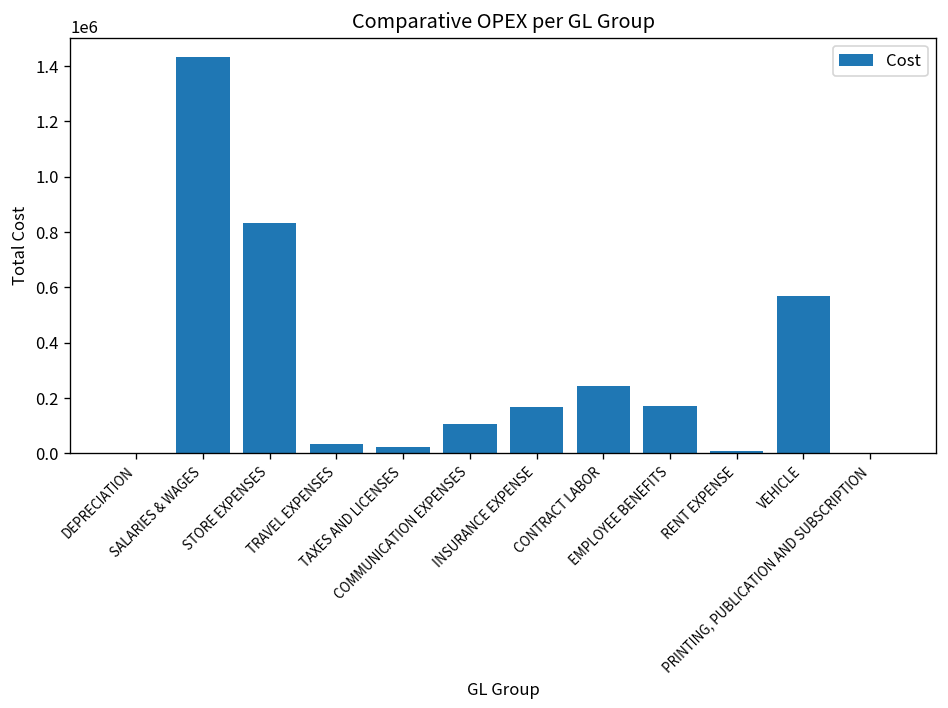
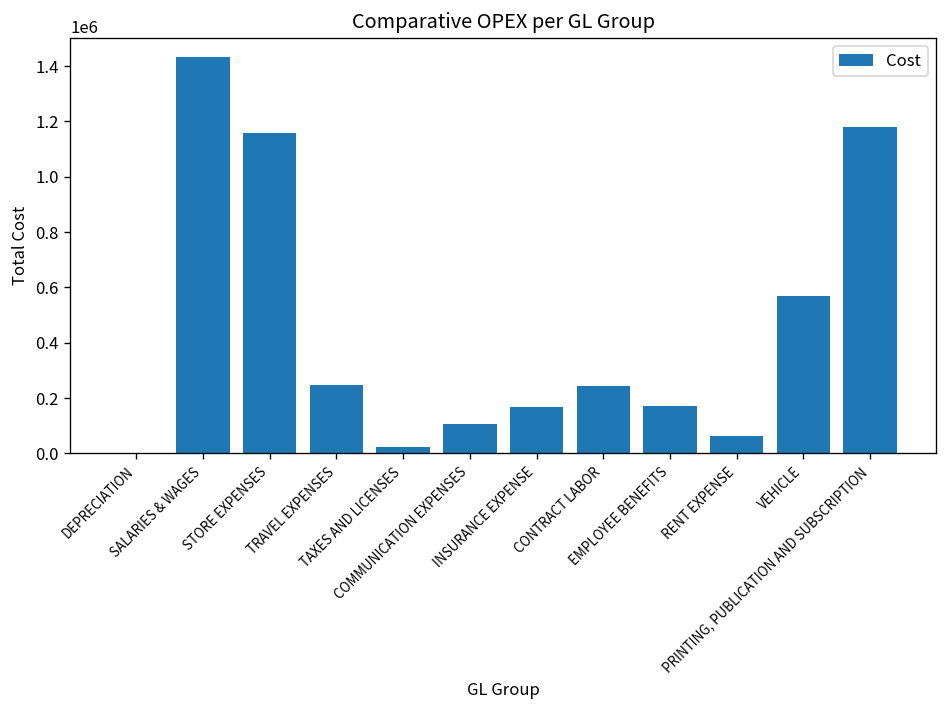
STORE EXPENSES: 830000 -> 1160000
TRAVEL EXPENSES: 30000 -> 250000
RENT EXPENSE: 10000 -> 60000
PRINTING, PUBLICATION AND SUBSCRIPTION: 0 -> 1180000
